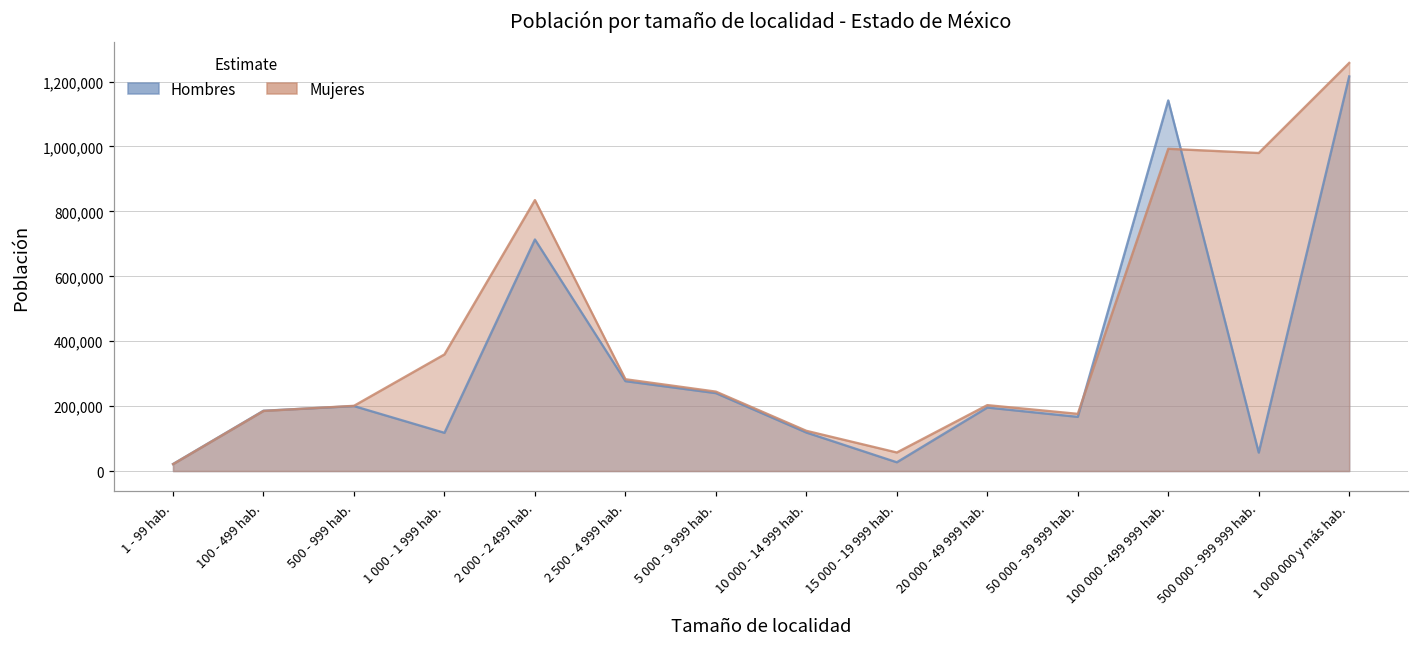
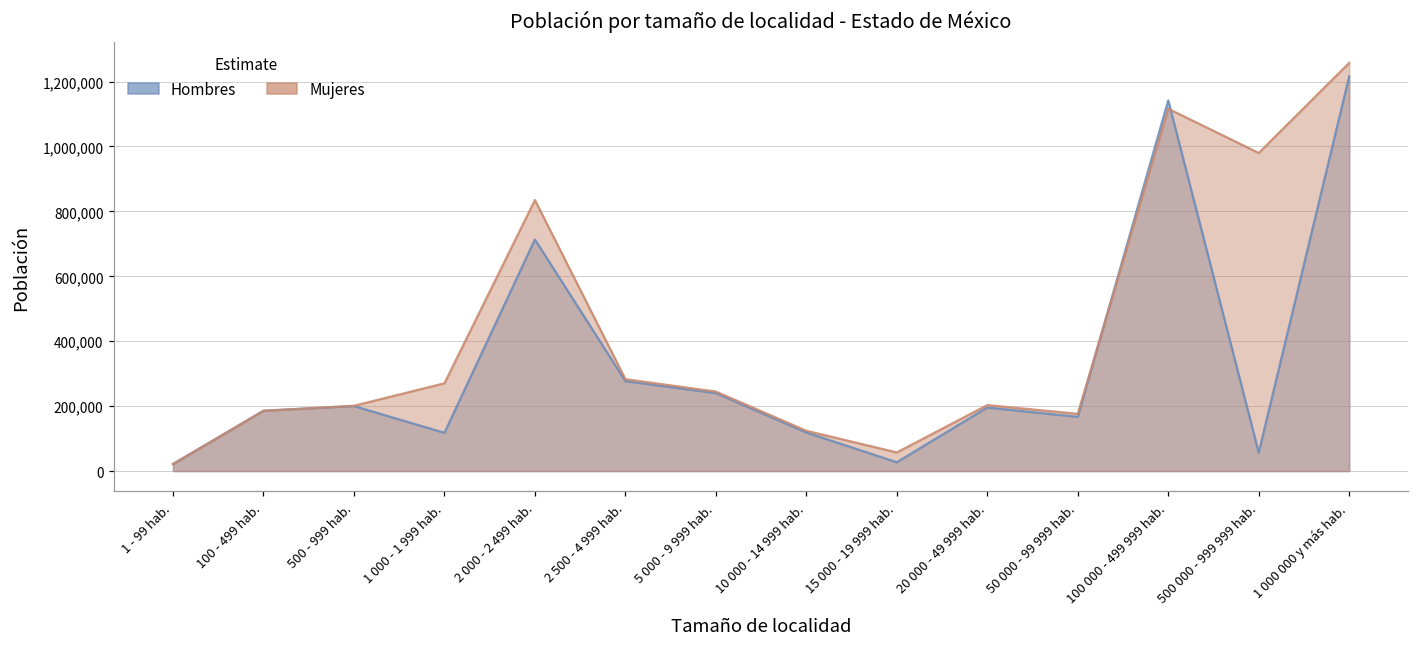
Mujeres, 1 000 - 1 999 hab.: 360,000 -> 270,000
Mujeres, 100 000 - 499 999 hab.: 990,000 -> 1,120,000
